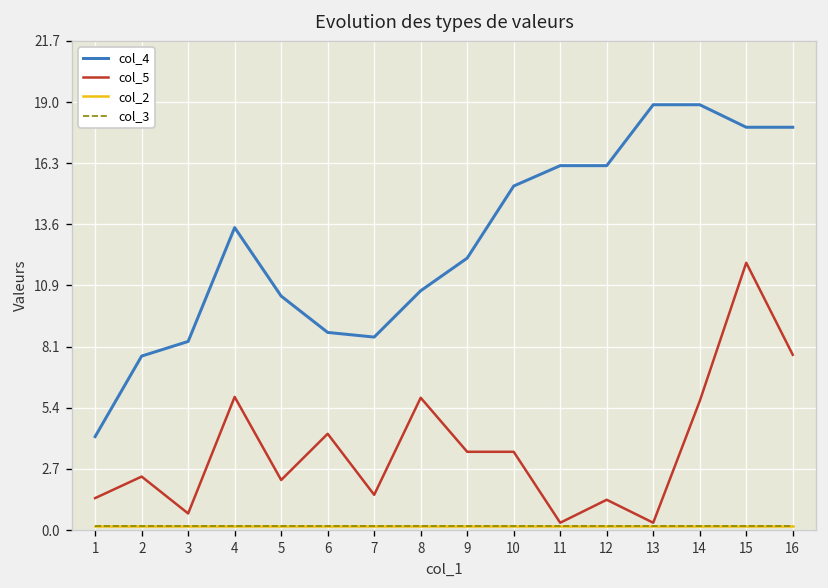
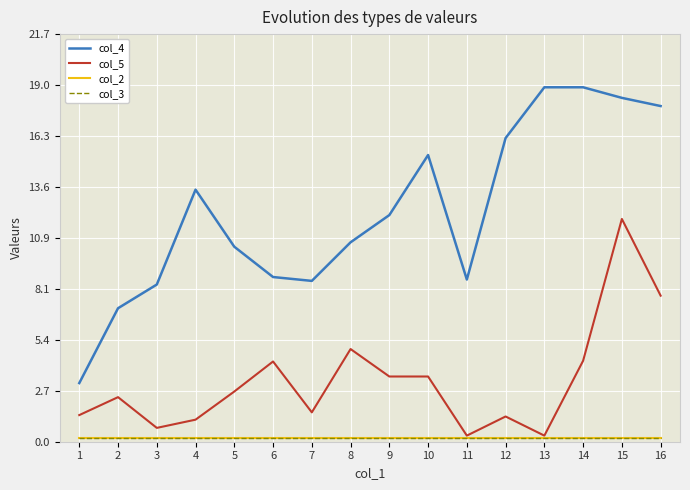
col_4, 1: 4.2 -> 3.1
col_4, 2: 7.7 -> 7.1
col_5, 4: 5.9 -> 1.2
col_5, 5: 2.2 -> 2.7
col_5, 8: 5.9 -> 4.9
col_4, 11: 16.2 -> 8.6
col_5, 14: 5.7 -> 4.3
col_4, 15: 17.9 -> 18.3
